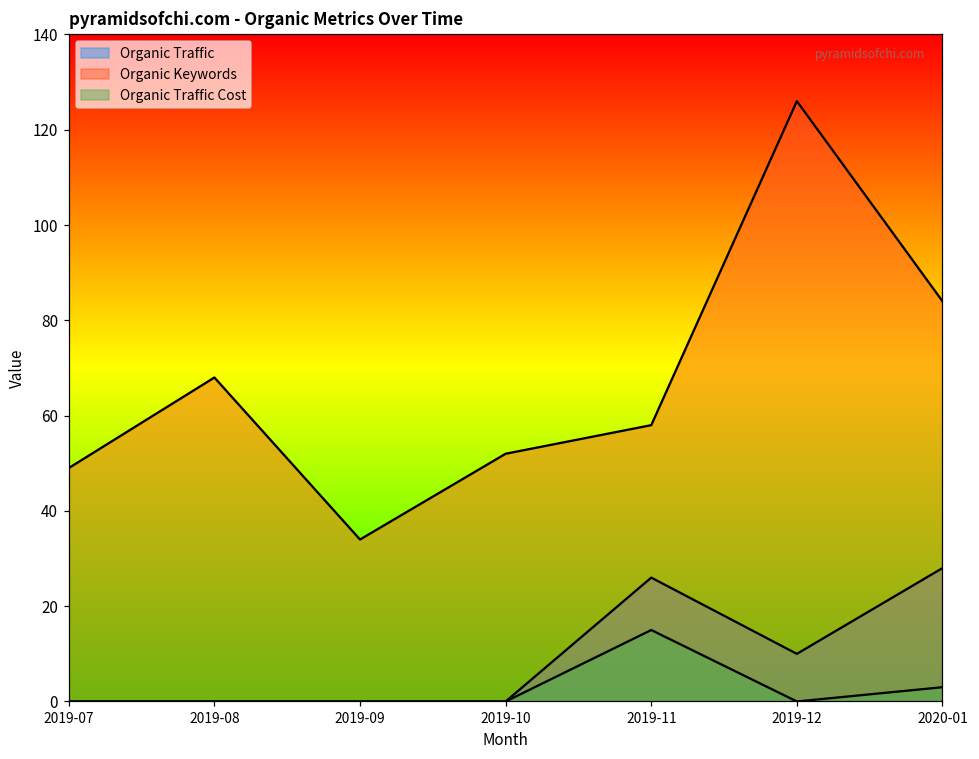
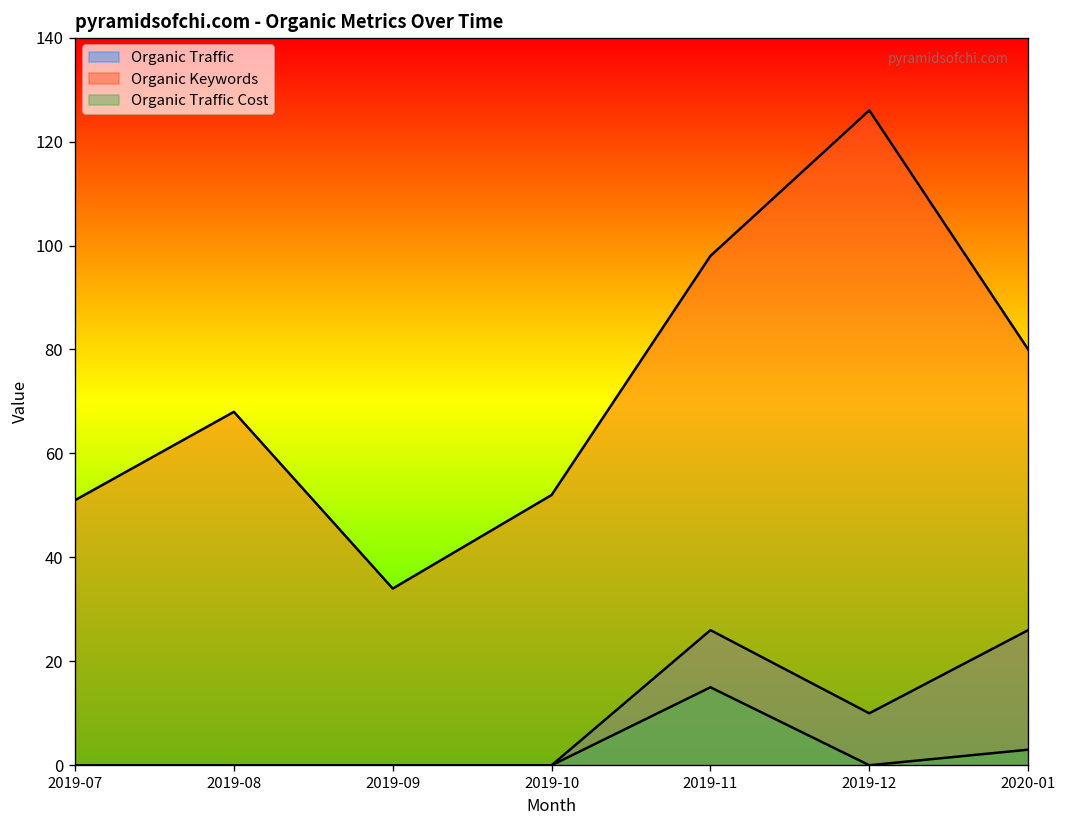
Organic Keywords, 2019-07: 49 -> 51
Organic Keywords, 2019-11: 58 -> 98
Organic Traffic, 2020-01: 28 -> 26
Organic Keywords, 2020-01: 84 -> 80
